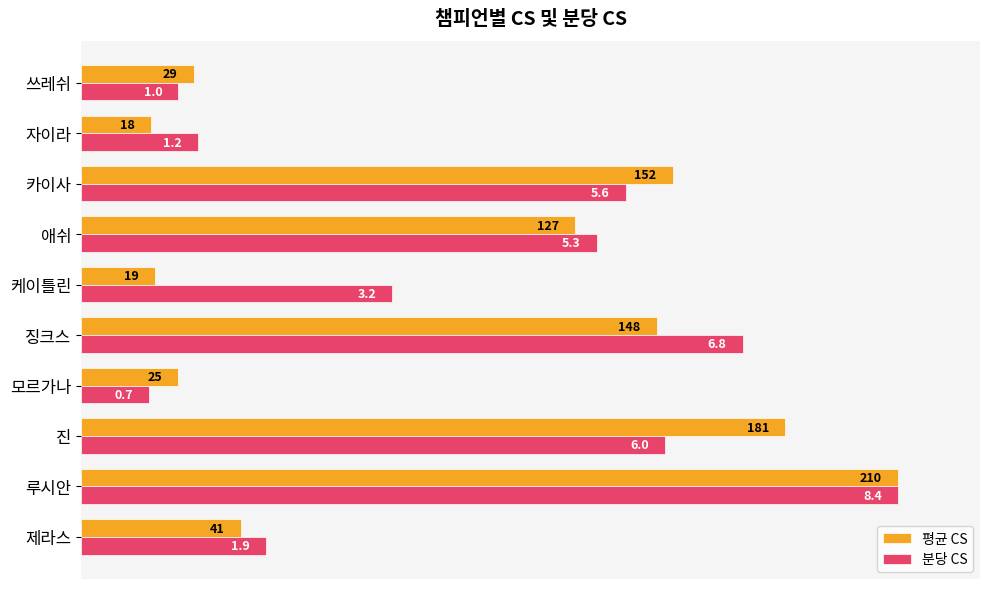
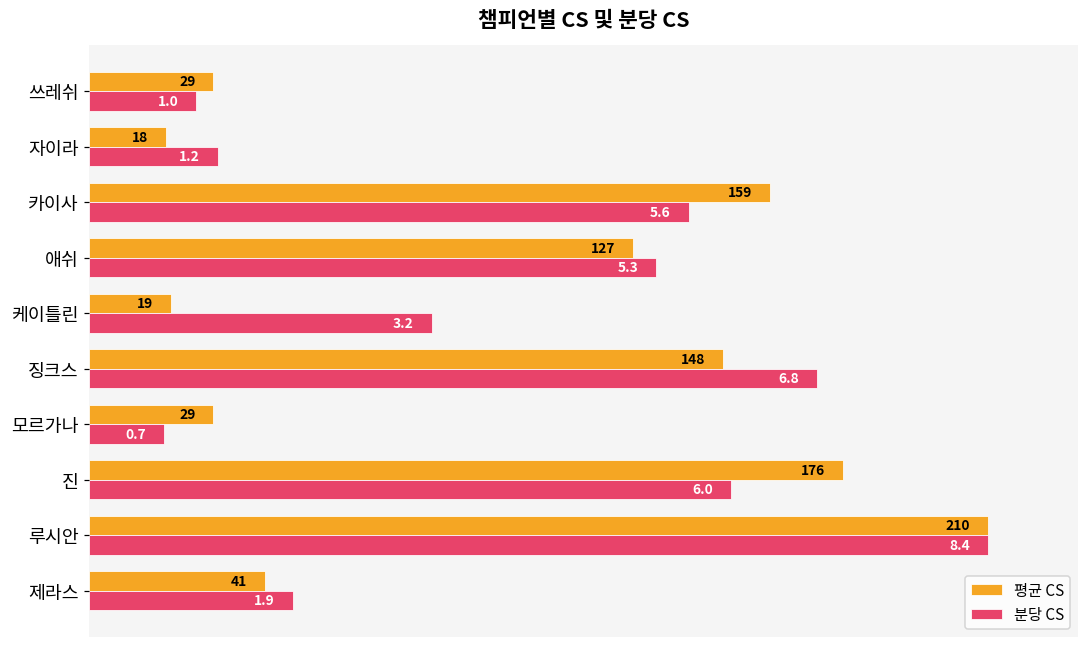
평균 CS, 카이사: 152 -> 159
평균 CS, 모르가나: 25 -> 29
평균 CS, 진: 181 -> 176
